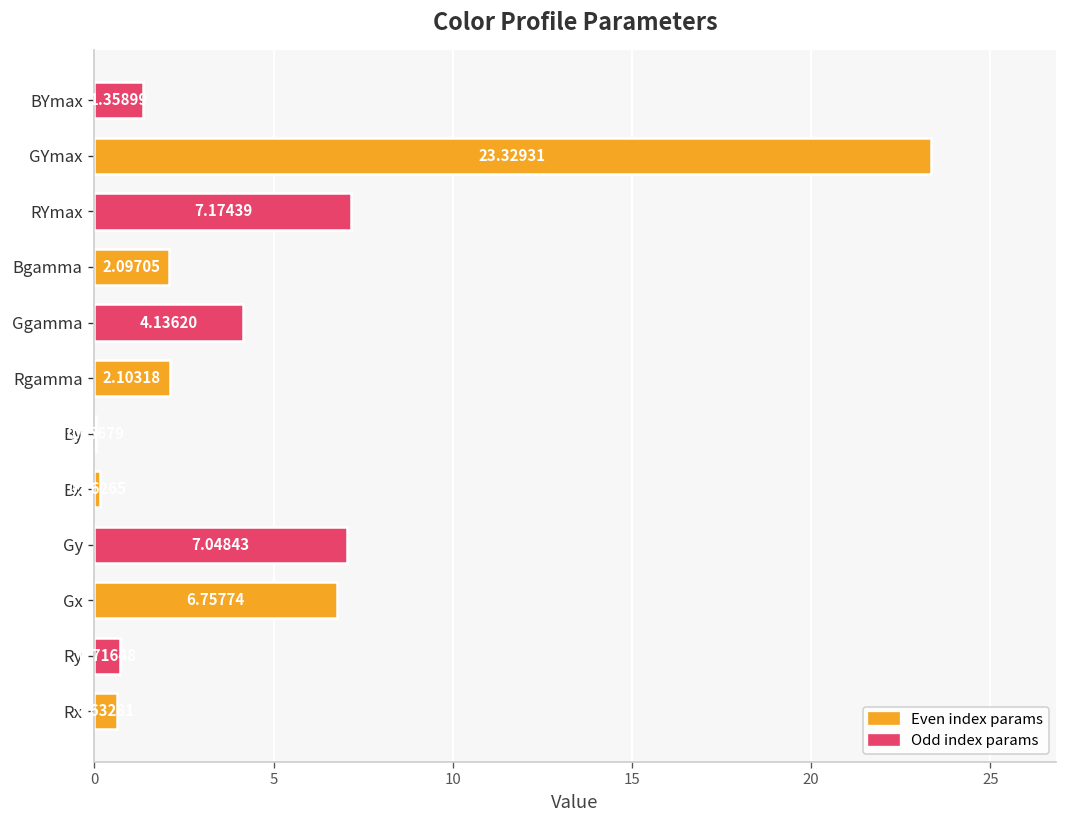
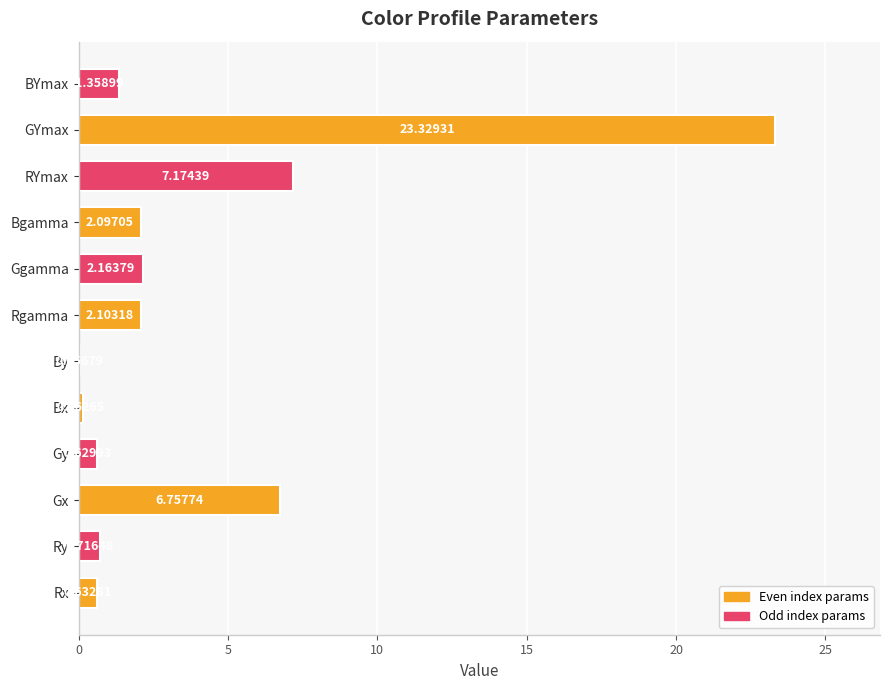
Ggamma: 4.13620 -> 2.16379
Gy: 7.0 -> 0.6
